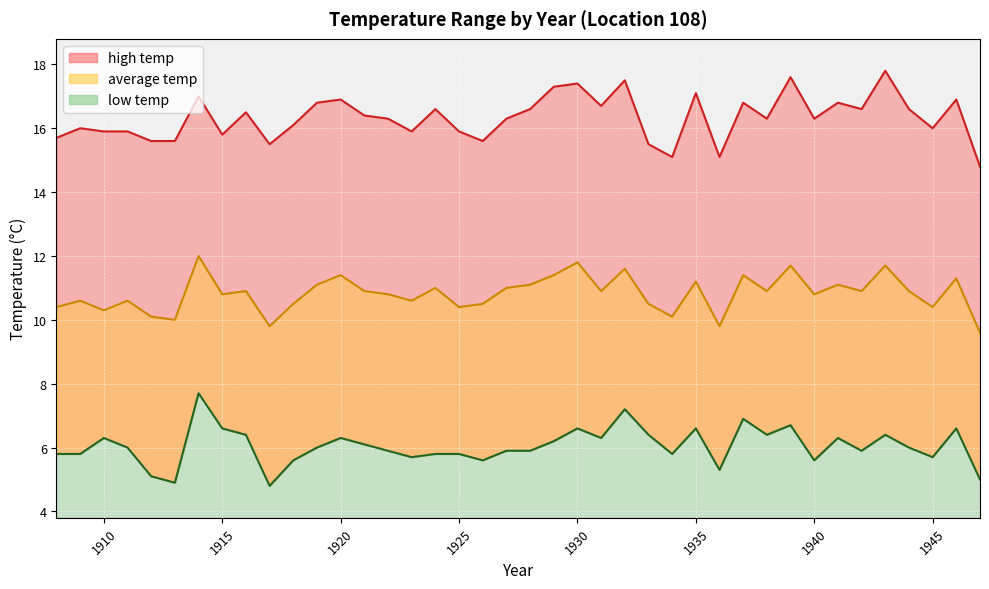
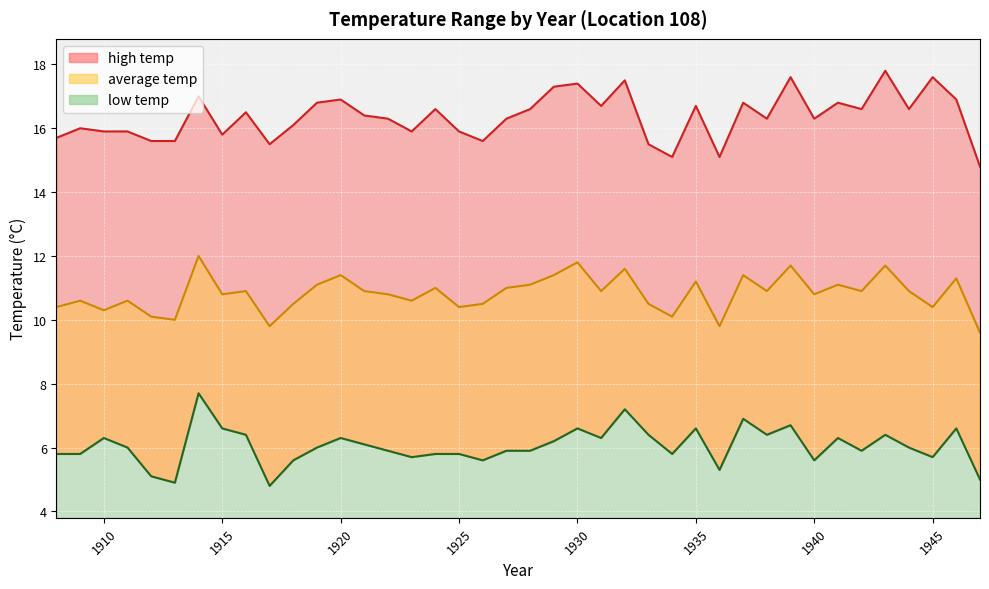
high temp, 1935: 17.1 -> 16.7
high temp, 1945: 16.0 -> 17.6
